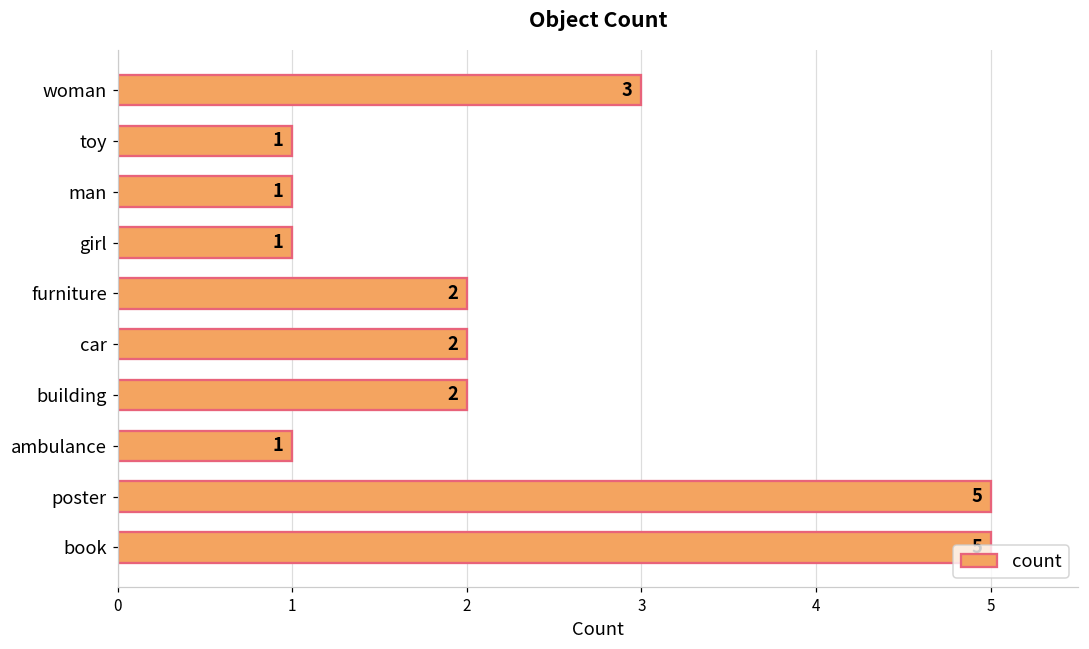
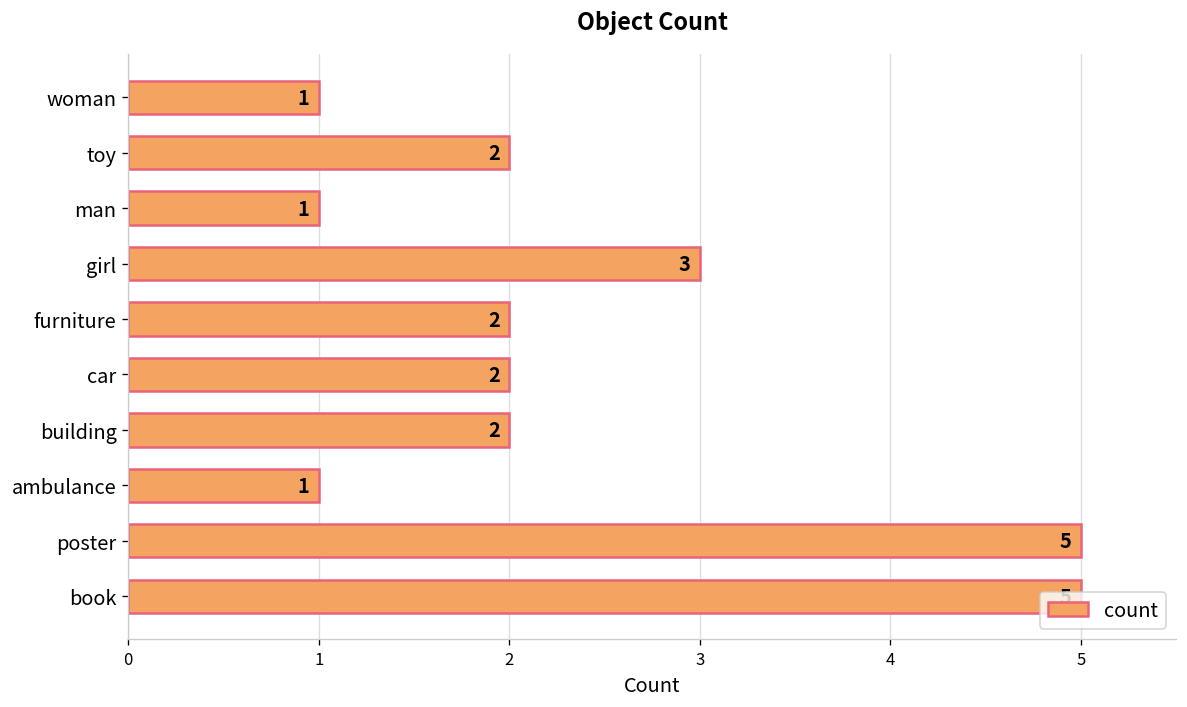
woman: 3 -> 1
toy: 1 -> 2
girl: 1 -> 3
